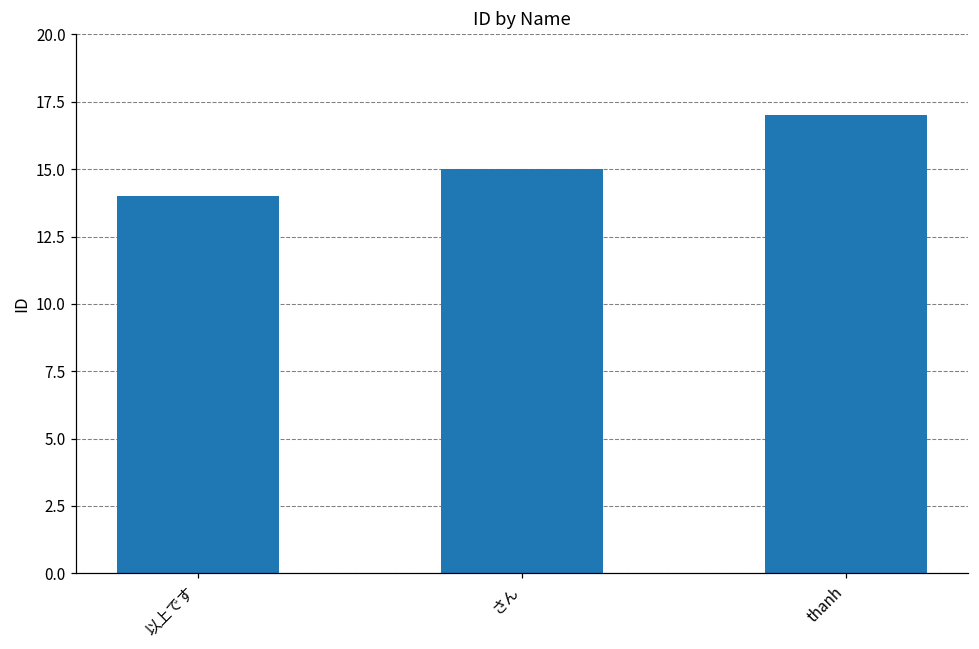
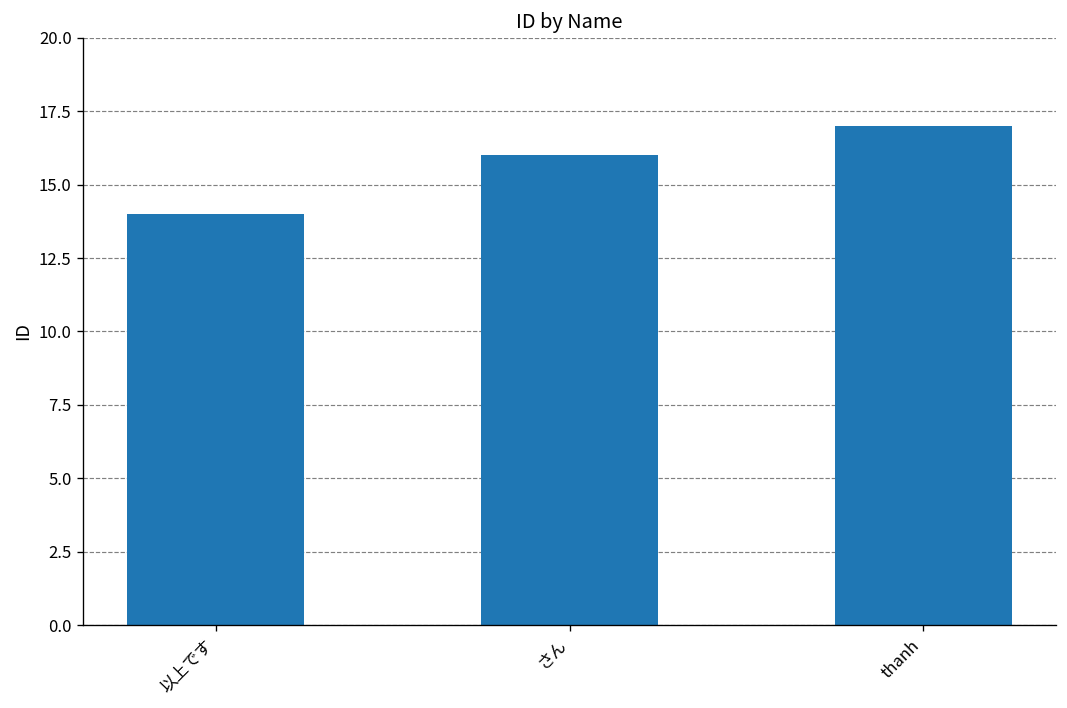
さん: 15 -> 16
